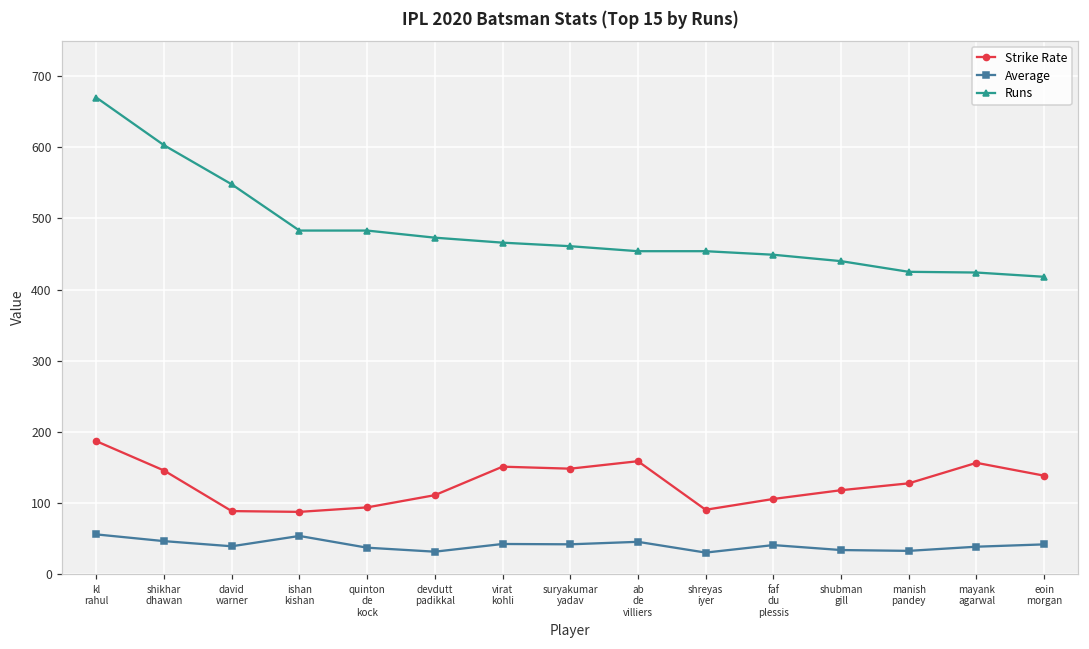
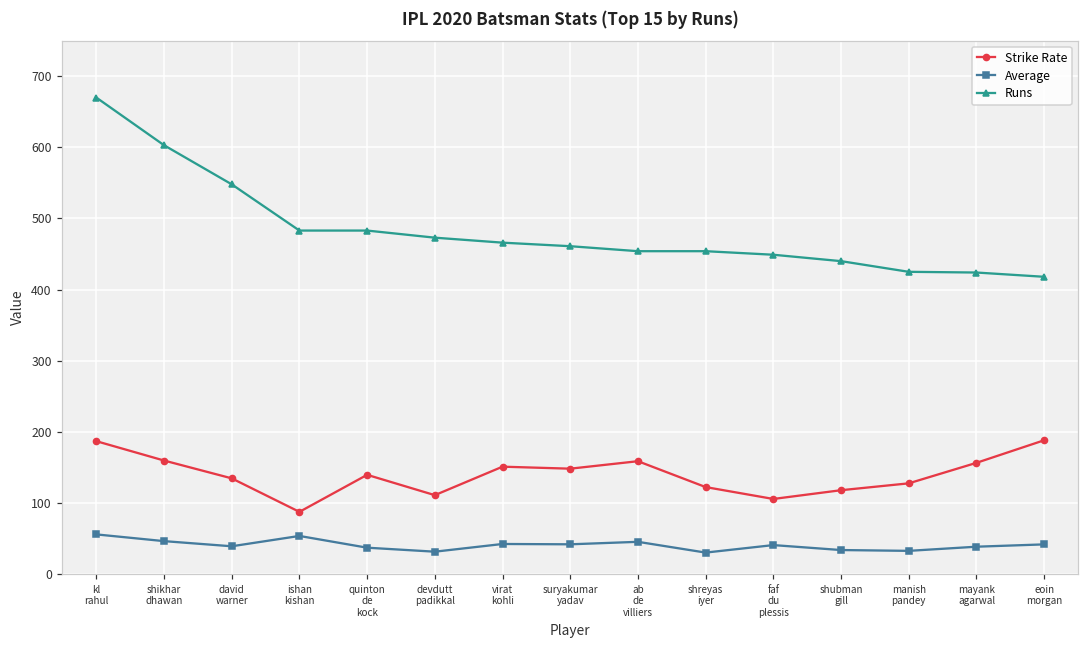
Strike Rate, shikhar dhawan: 150 -> 160
Strike Rate, david warner: 90 -> 130
Strike Rate, quinton de kock: 90 -> 140
Strike Rate, shreyas iyer: 90 -> 120
Strike Rate, eoin morgan: 140 -> 190
